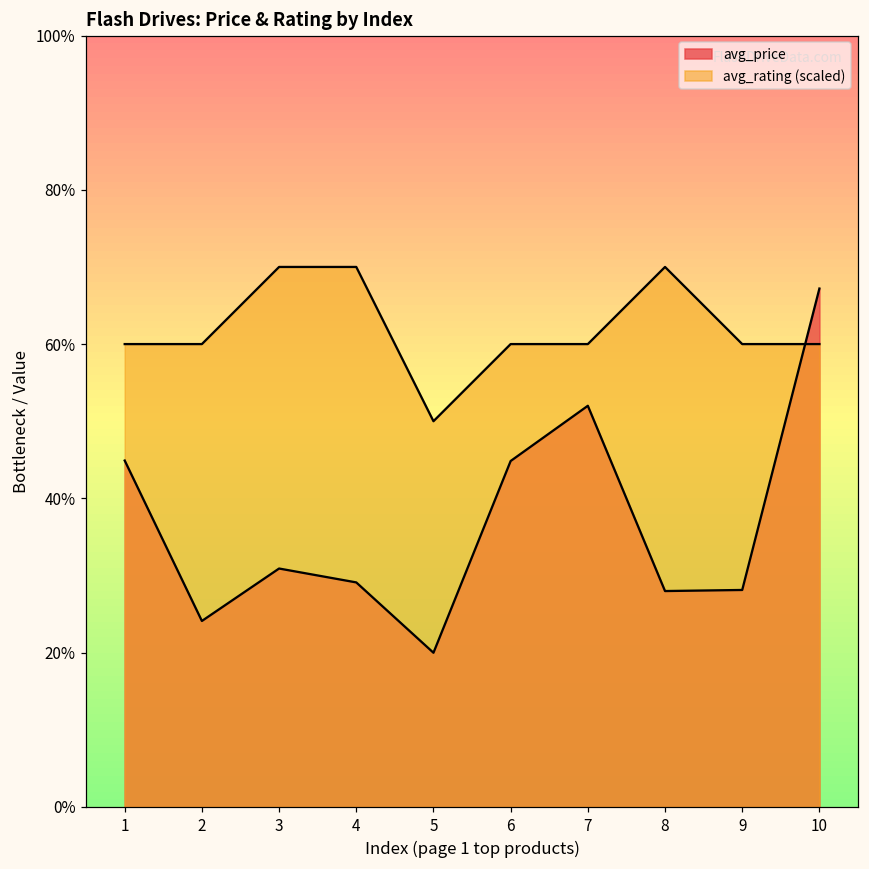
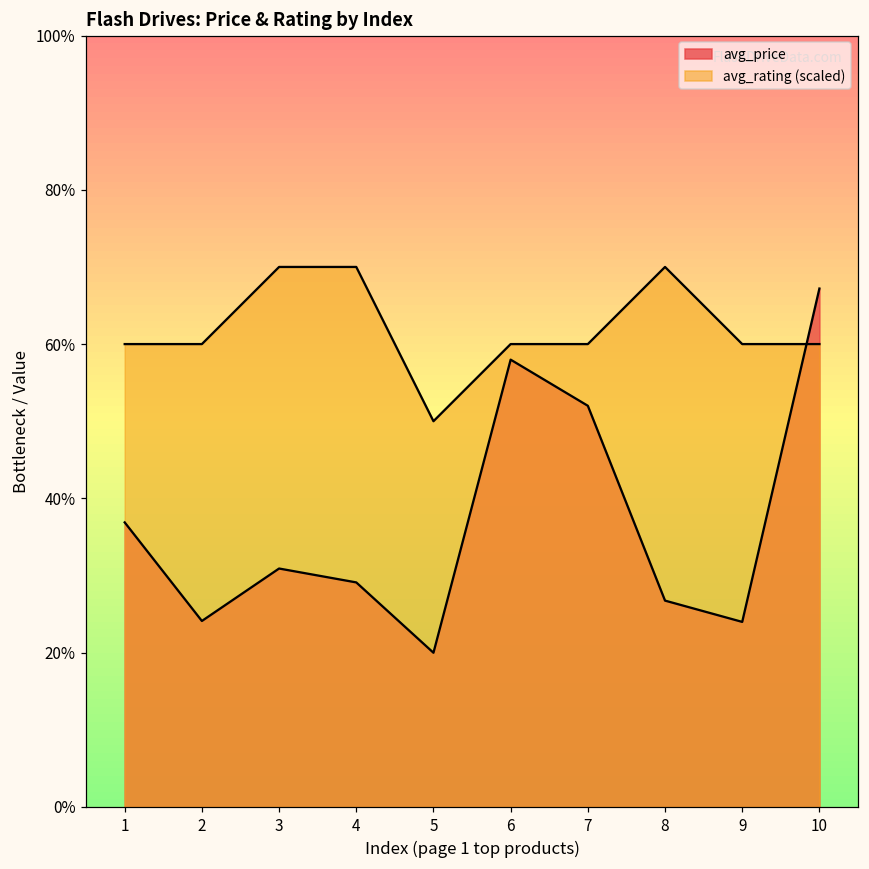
avg_price, 1: 45% -> 37%
avg_price, 6: 45% -> 58%
avg_price, 8: 28% -> 27%
avg_price, 9: 28% -> 24%
